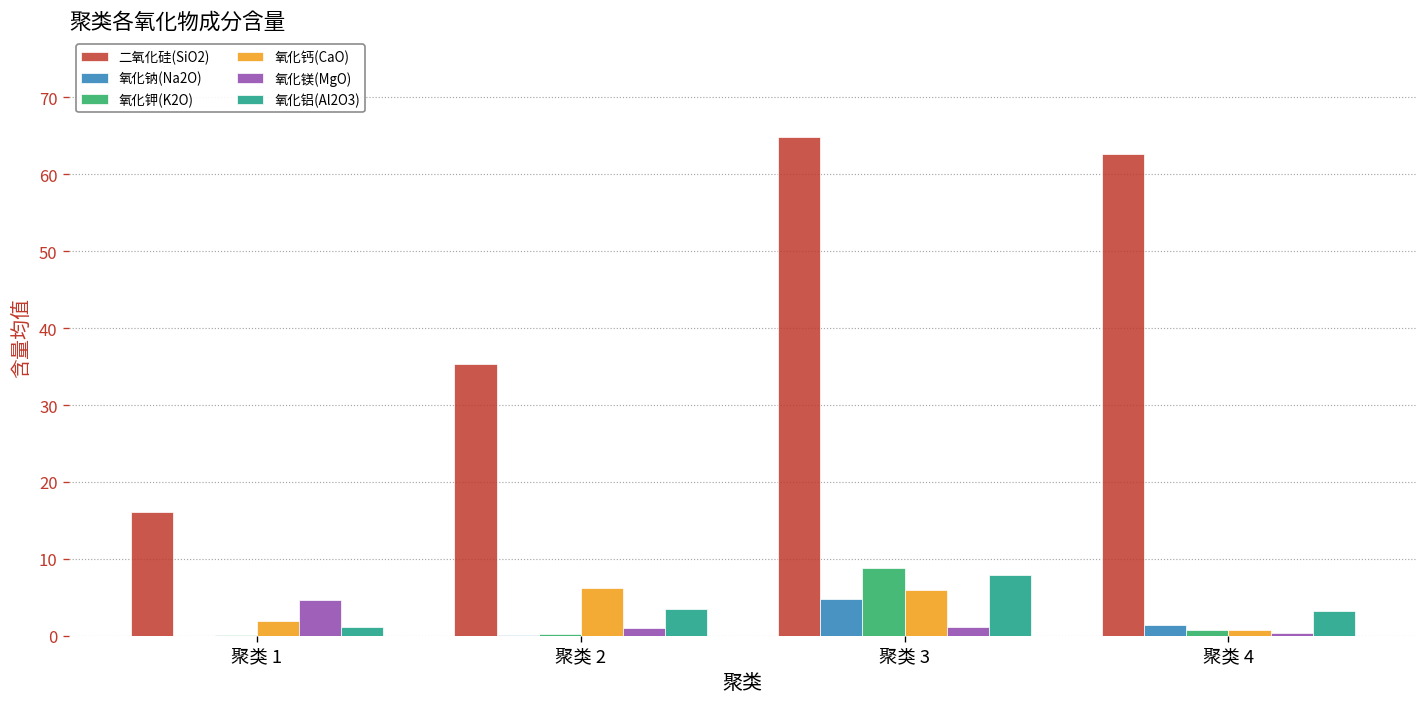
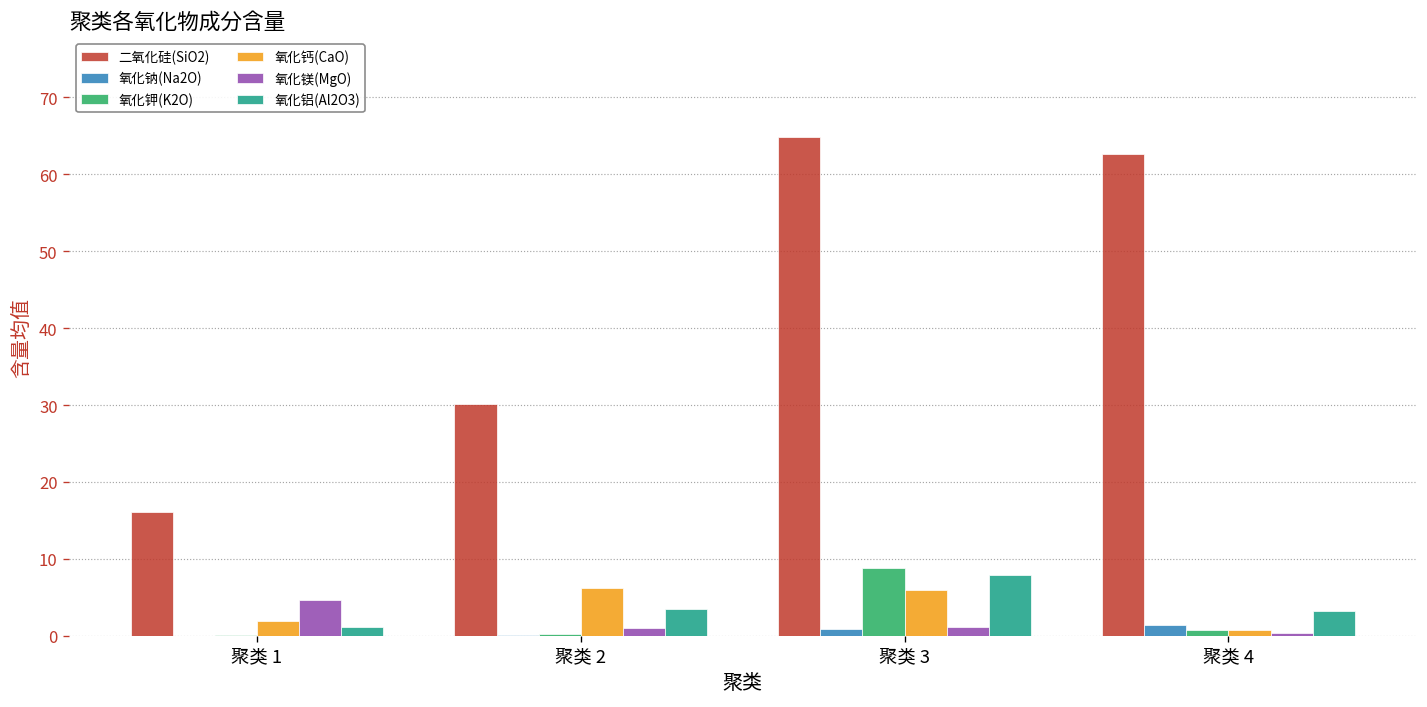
二氧化硅(SiO2), 聚类 2: 35 -> 30
氧化钠(Na2O), 聚类 3: 5 -> 1
